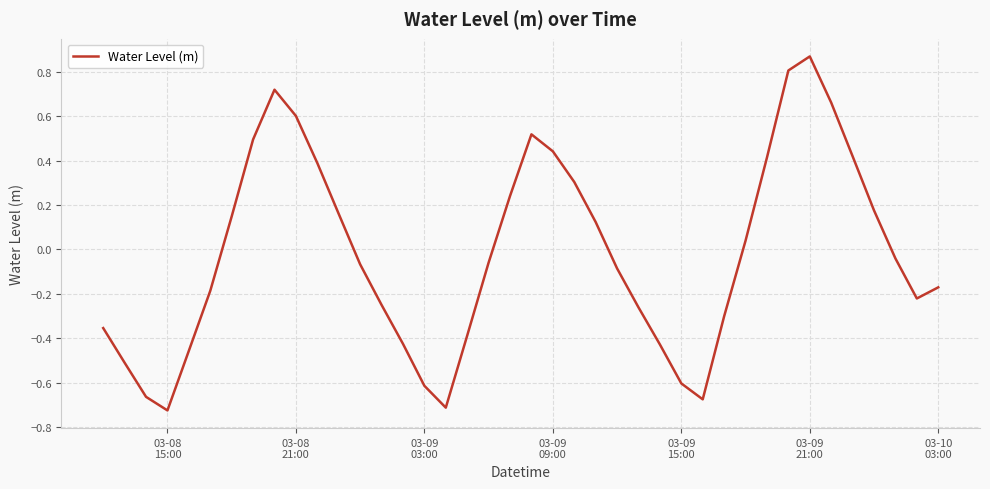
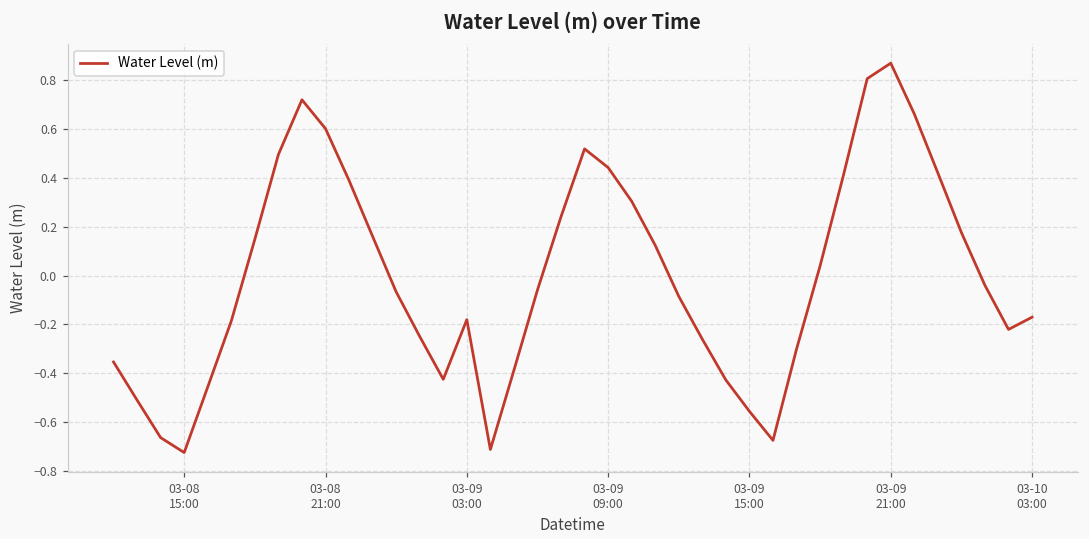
03-09 03:00: -0.61 -> -0.18
03-09 15:00: -0.60 -> -0.56
